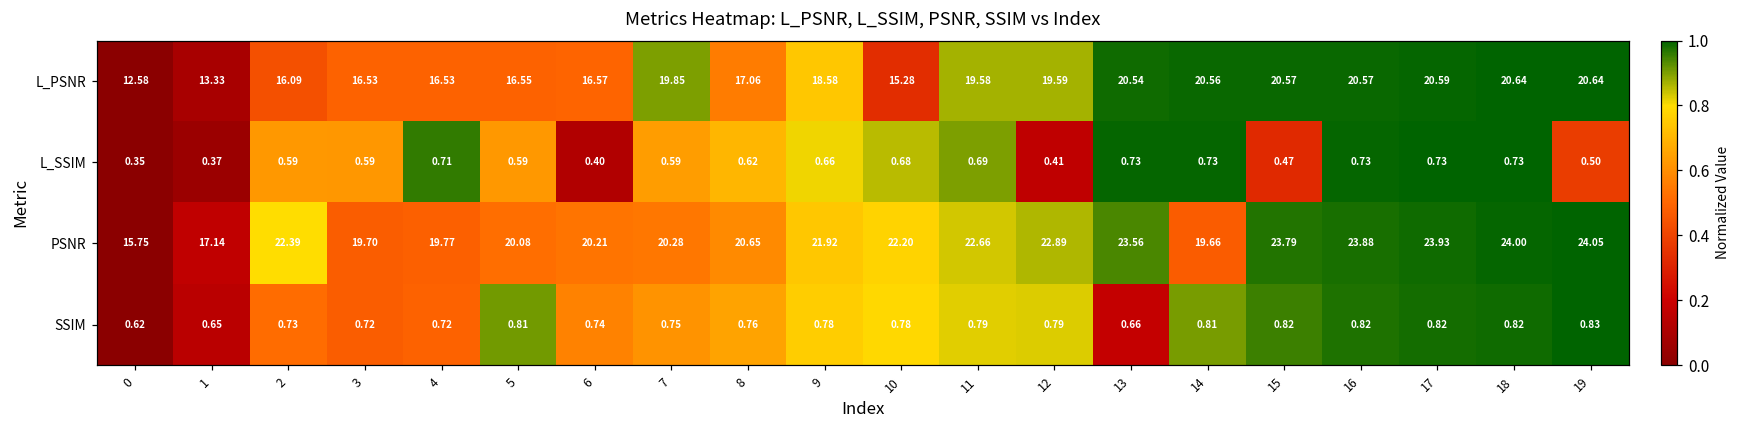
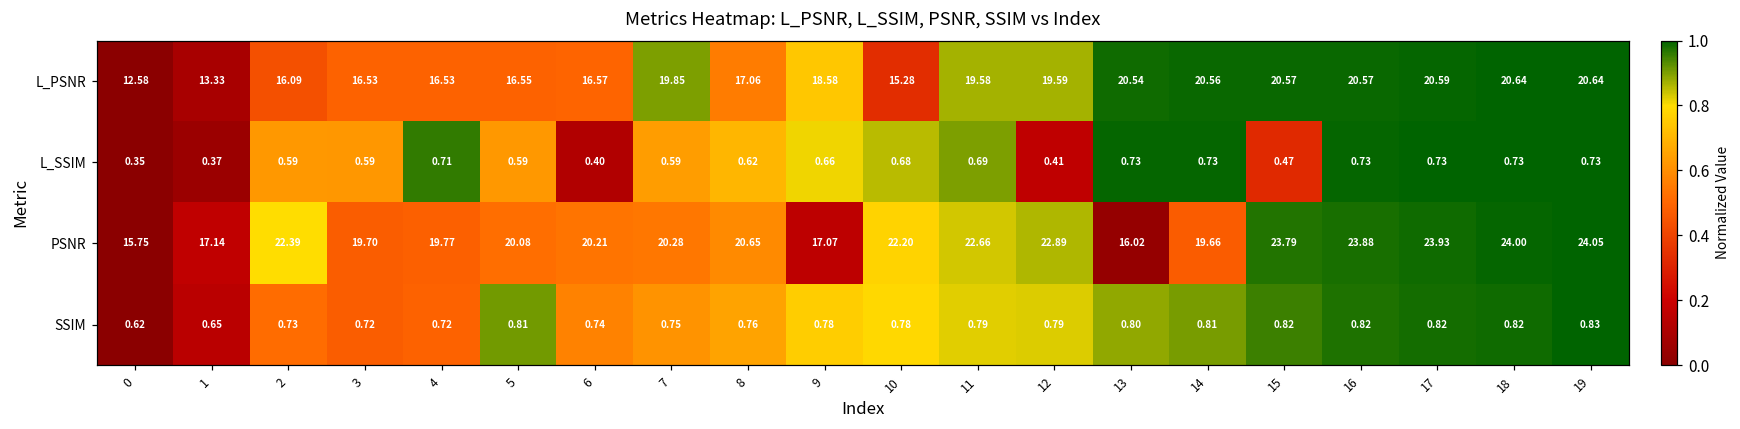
L_SSIM, 19: 0.50 -> 0.73
PSNR, 9: 21.92 -> 17.07
PSNR, 13: 23.56 -> 16.02
SSIM, 13: 0.66 -> 0.80
